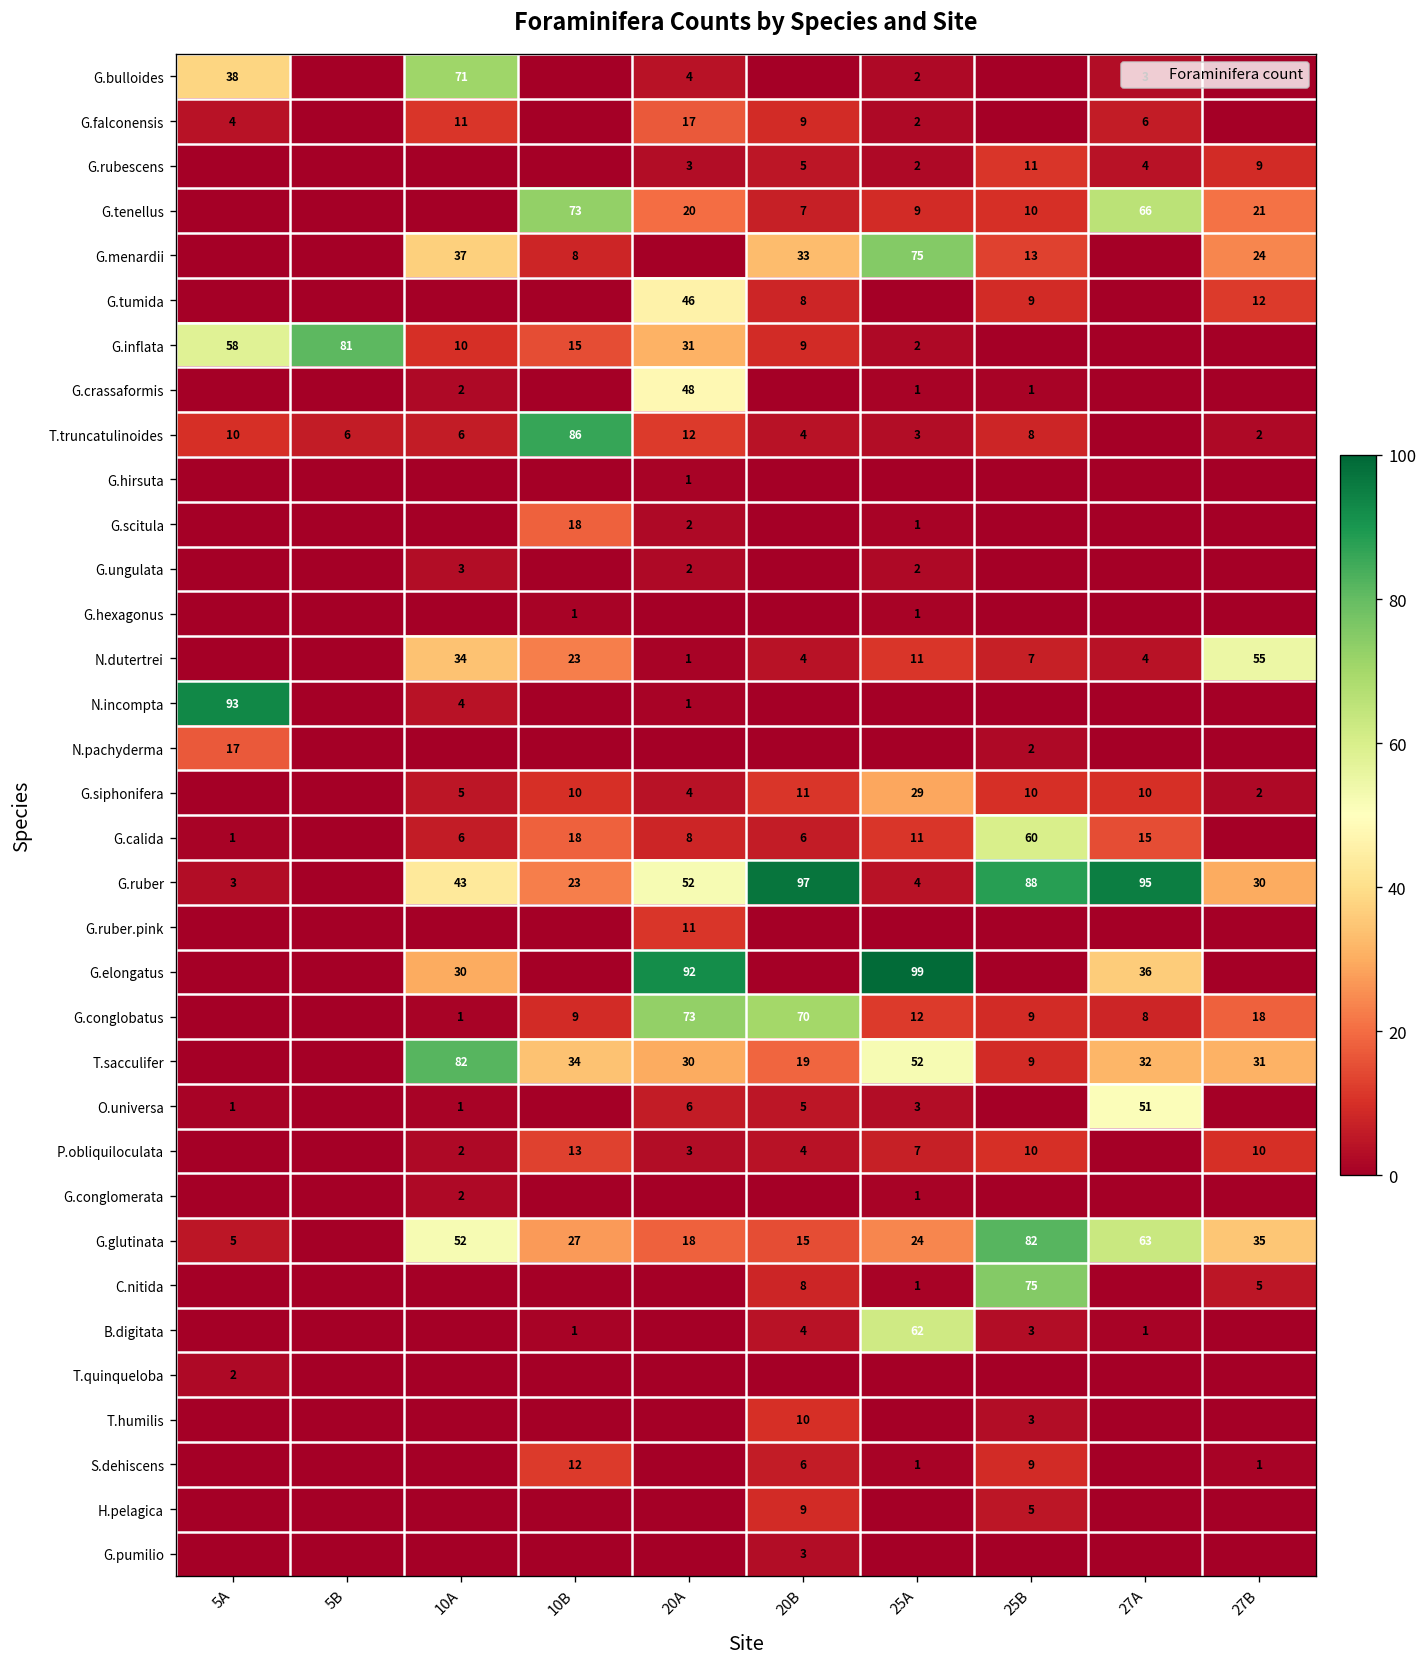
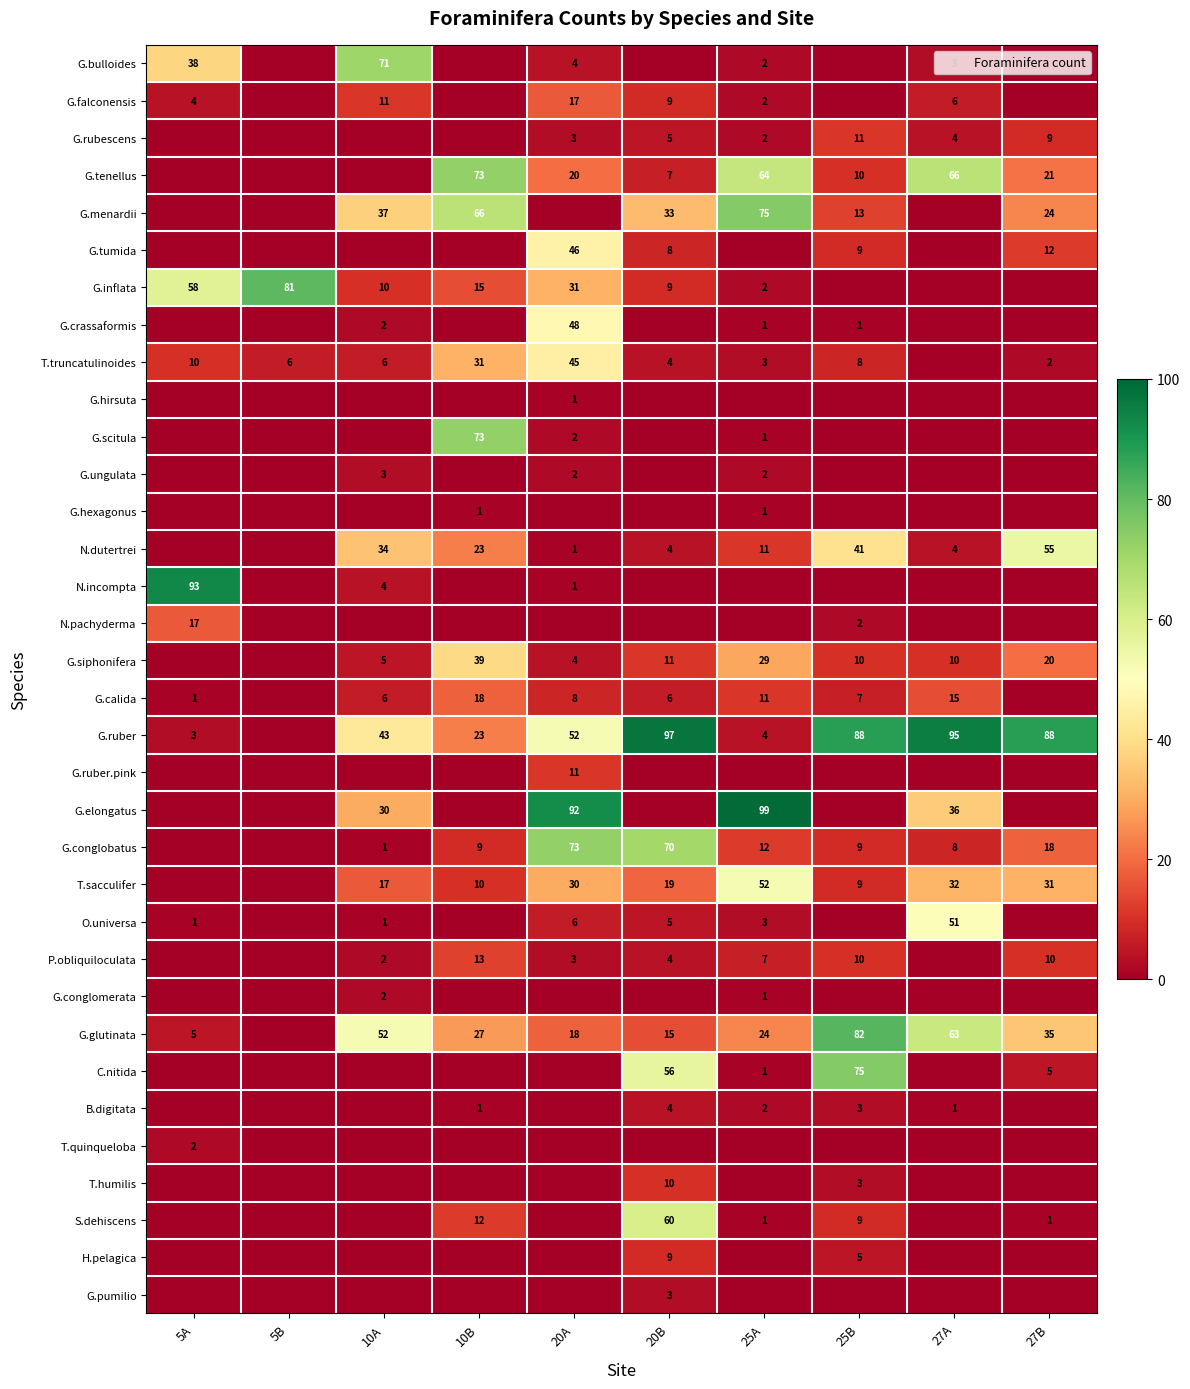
G.tenellus, 25A: 9 -> 64
G.menardii, 10B: 8 -> 66
T.truncatulinoides, 10B: 86 -> 31
T.truncatulinoides, 20A: 12 -> 45
G.scitula, 10B: 18 -> 73
N.dutertrei, 25B: 7 -> 41
G.siphonifera, 10B: 10 -> 39
G.siphonifera, 27B: 2 -> 20
G.calida, 25B: 60 -> 7
G.ruber, 27B: 30 -> 88
T.sacculifer, 10A: 82 -> 17
T.sacculifer, 10B: 34 -> 10
C.nitida, 20B: 8 -> 56
B.digitata, 25A: 62 -> 2
S.dehiscens, 20B: 6 -> 60
